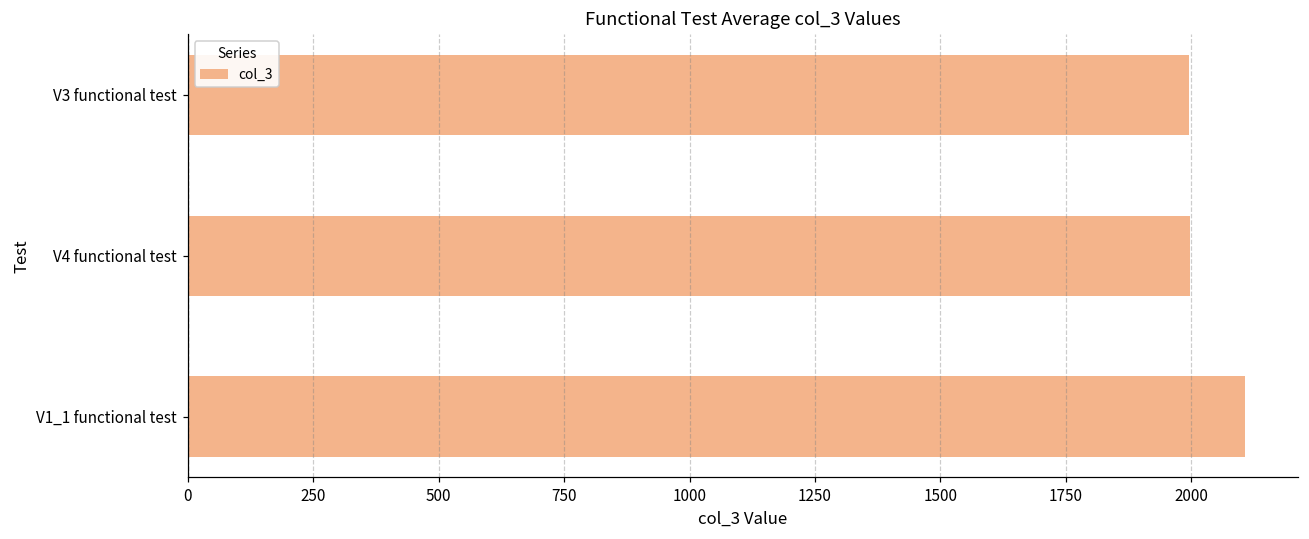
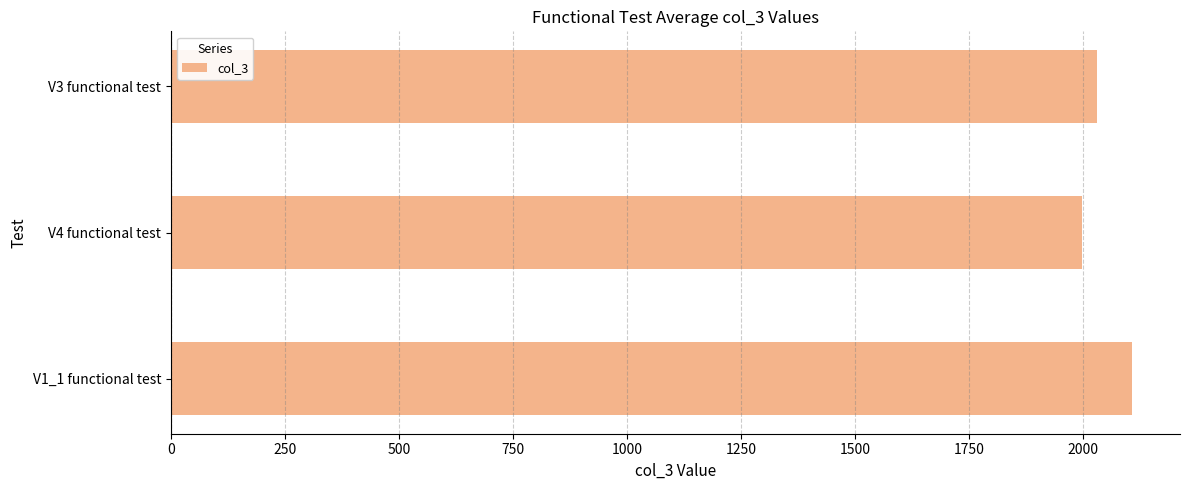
V3 functional test: 2000 -> 2030
